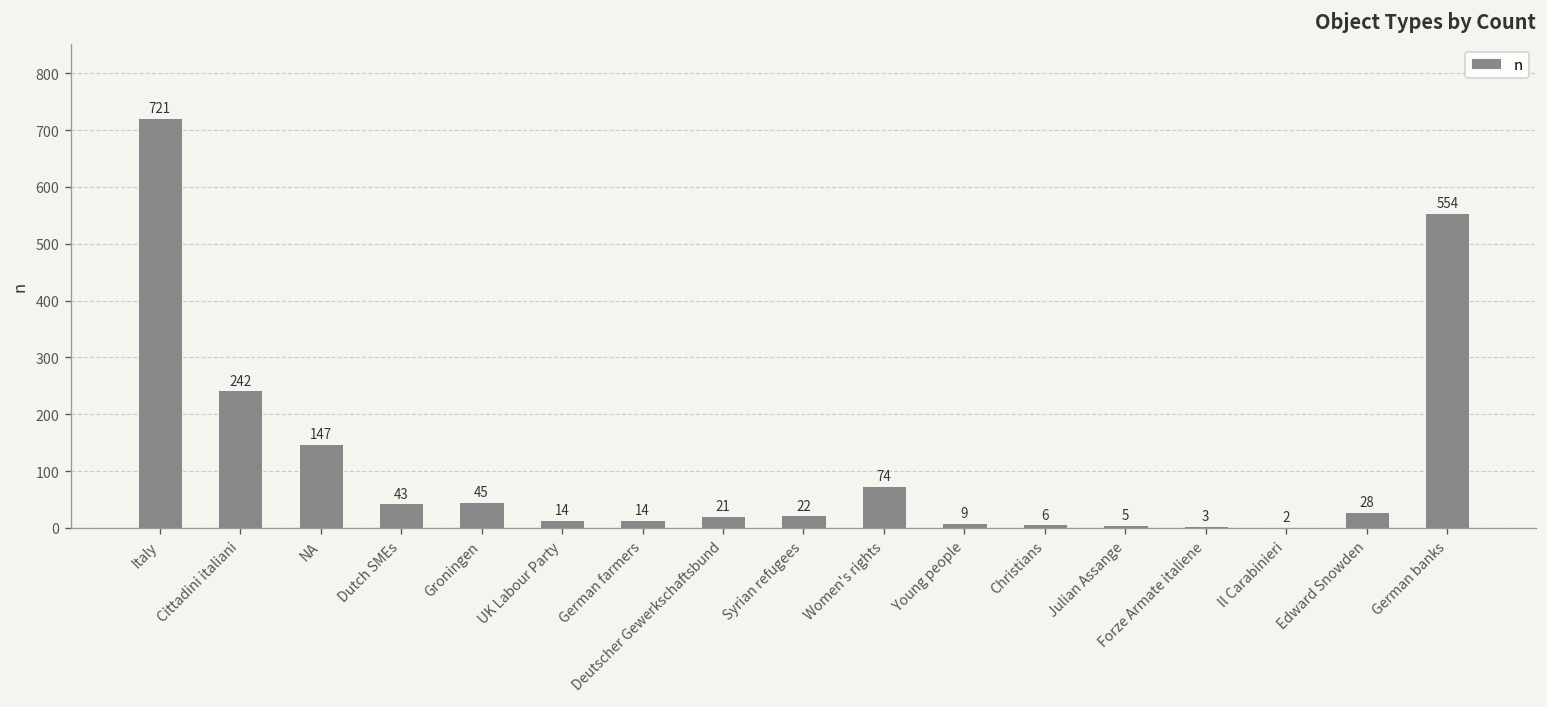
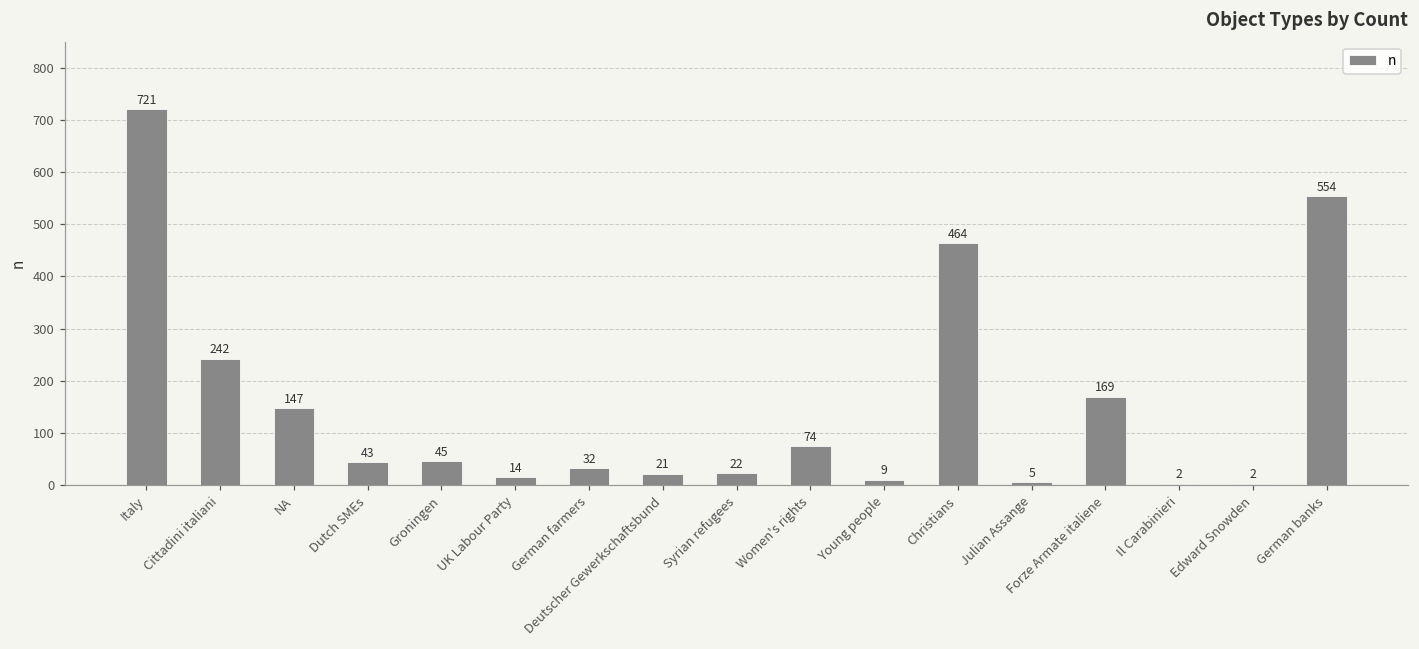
German farmers: 14 -> 32
Christians: 6 -> 464
Forze Armate italiene: 3 -> 169
Edward Snowden: 28 -> 2
